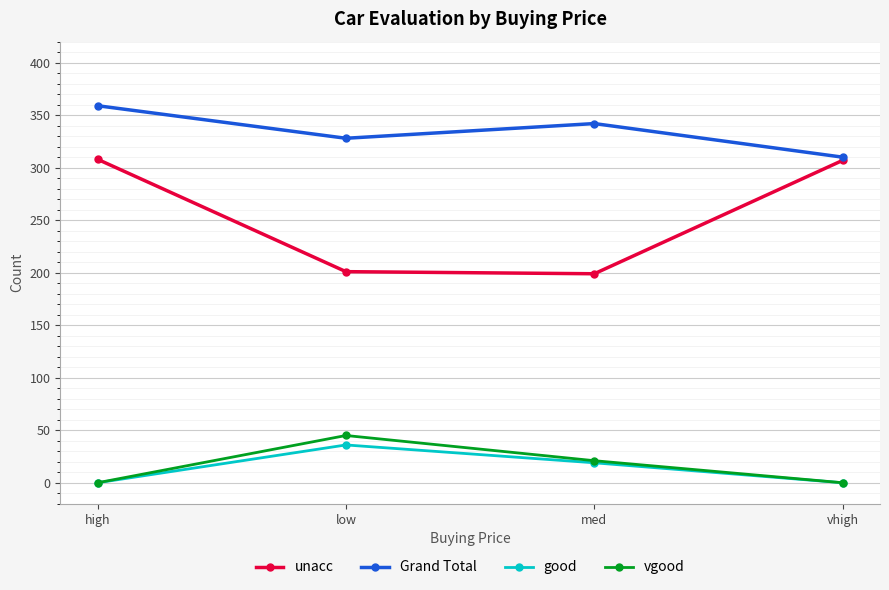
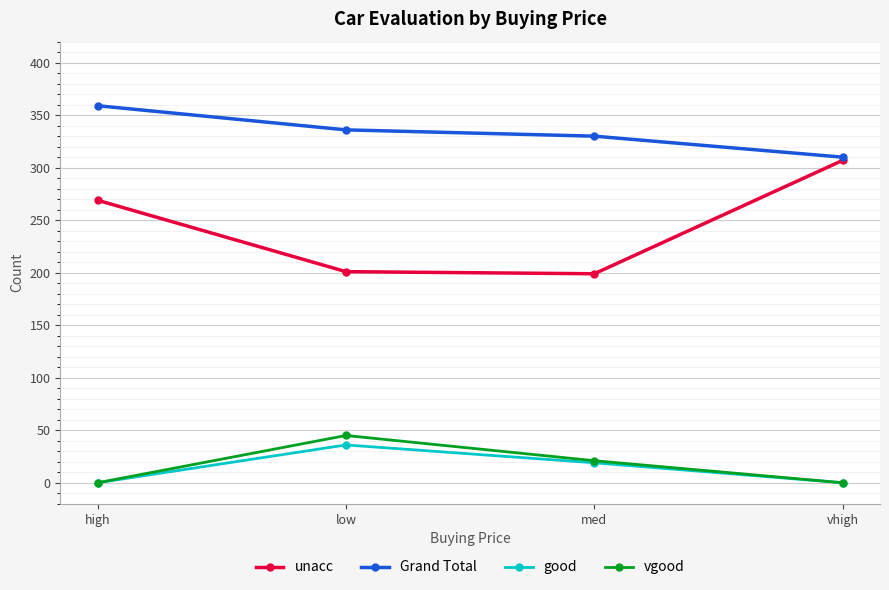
unacc, high: 308 -> 269
Grand Total, low: 328 -> 336
Grand Total, med: 342 -> 330
